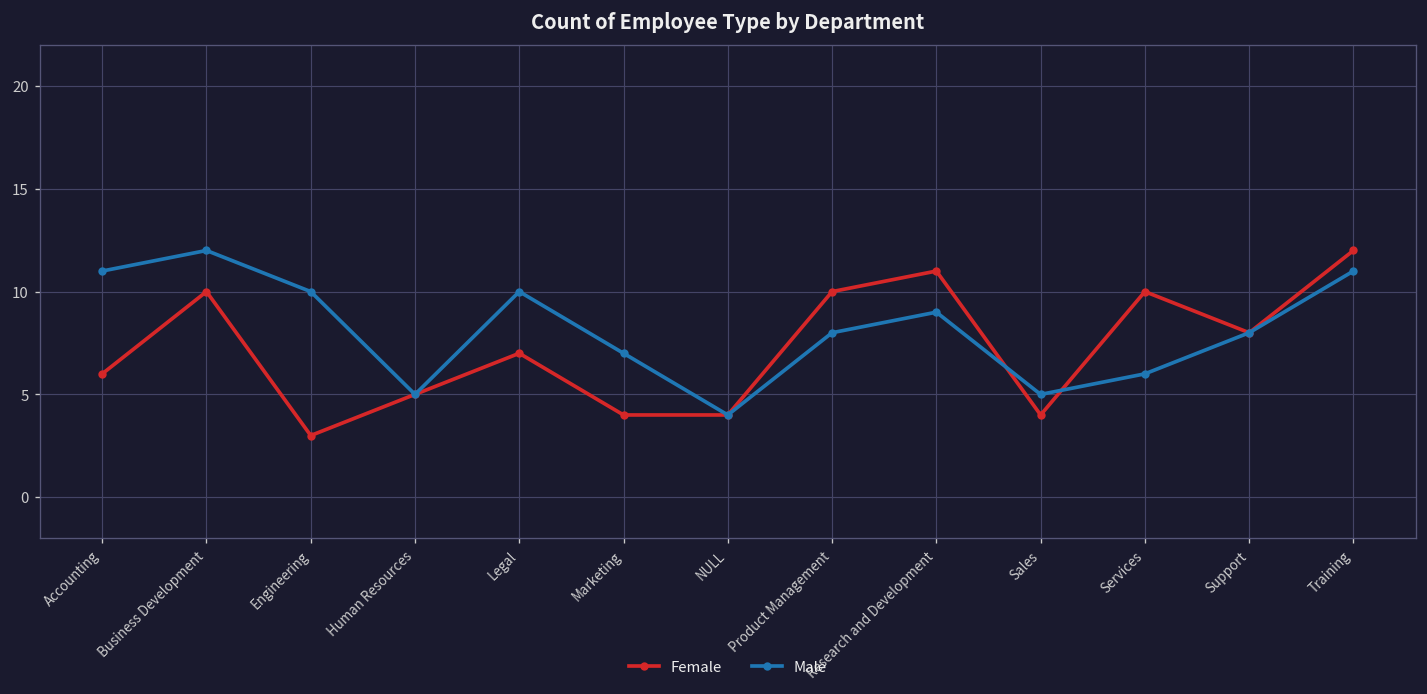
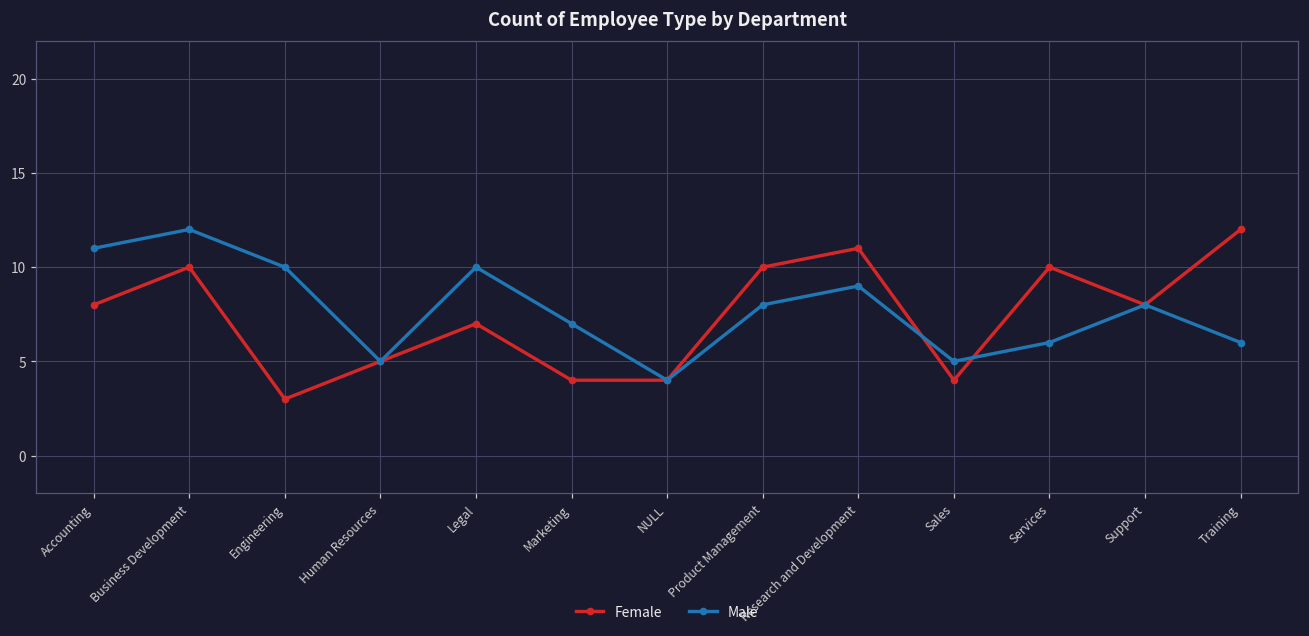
Female, Accounting: 6 -> 8
Male, Training: 11 -> 6
